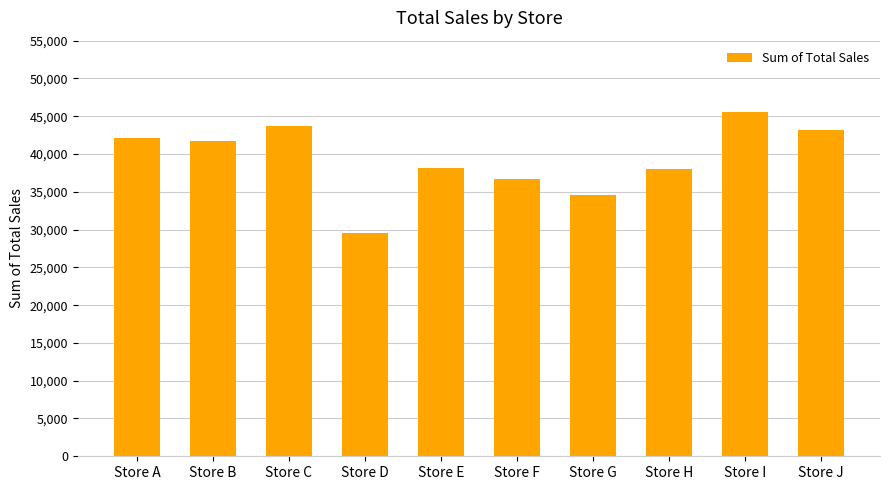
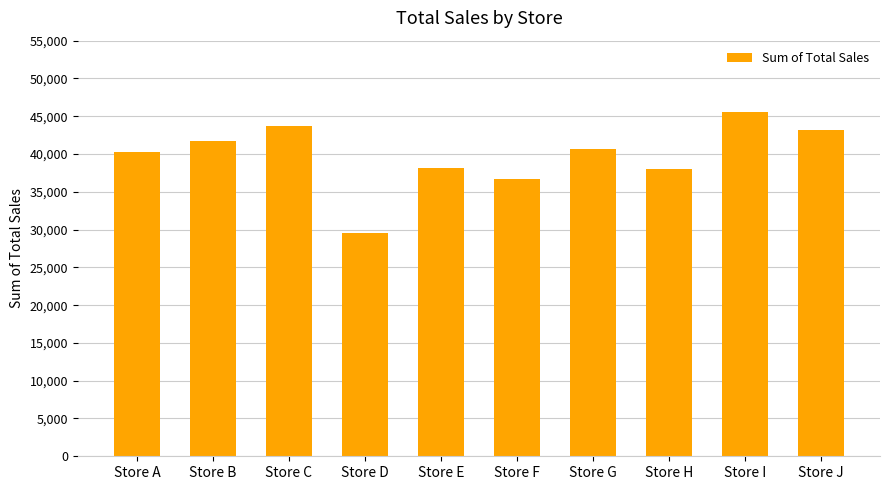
Store A: 42,000 -> 40,000
Store G: 35,000 -> 41,000
